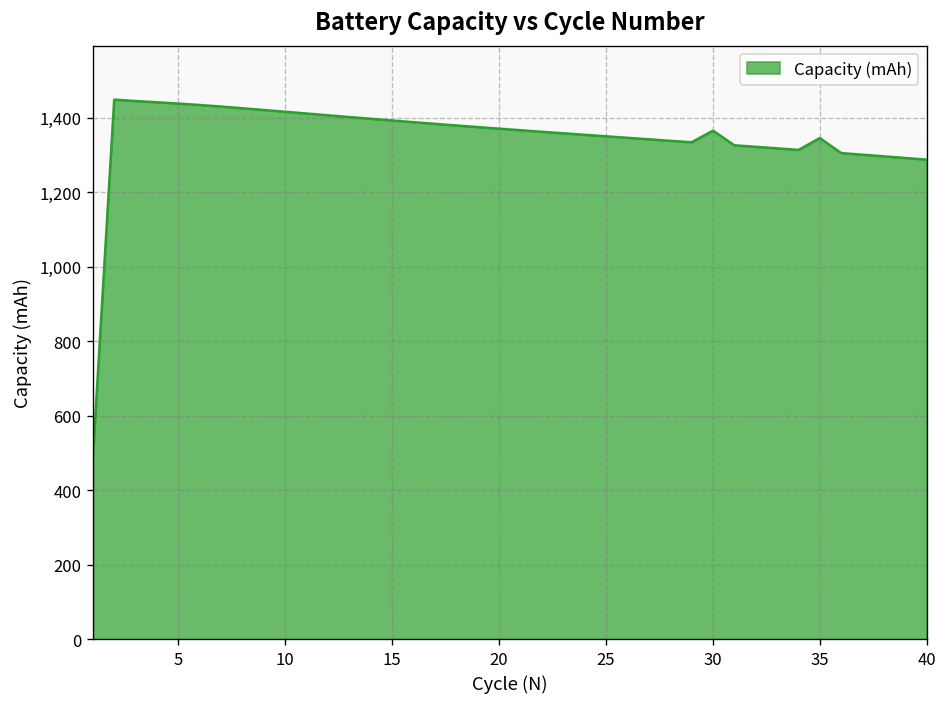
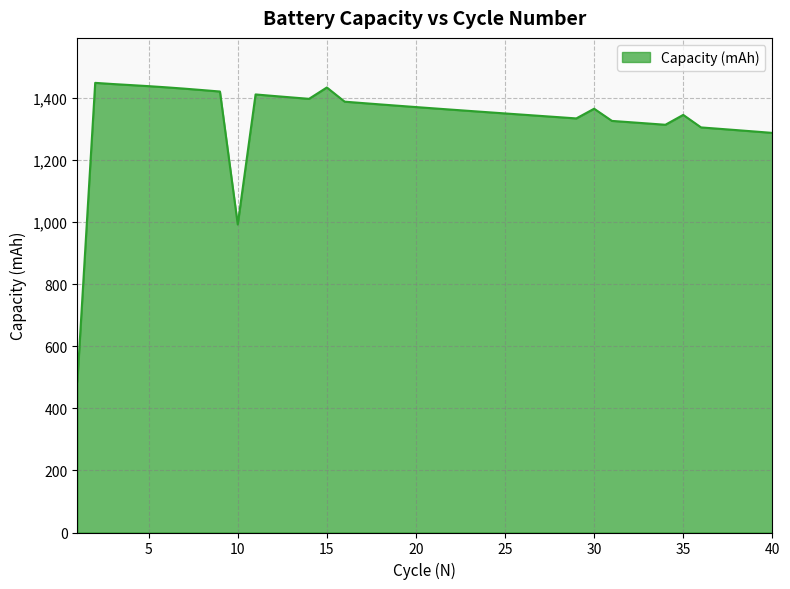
10: 1,420 -> 990
15: 1,390 -> 1,430
